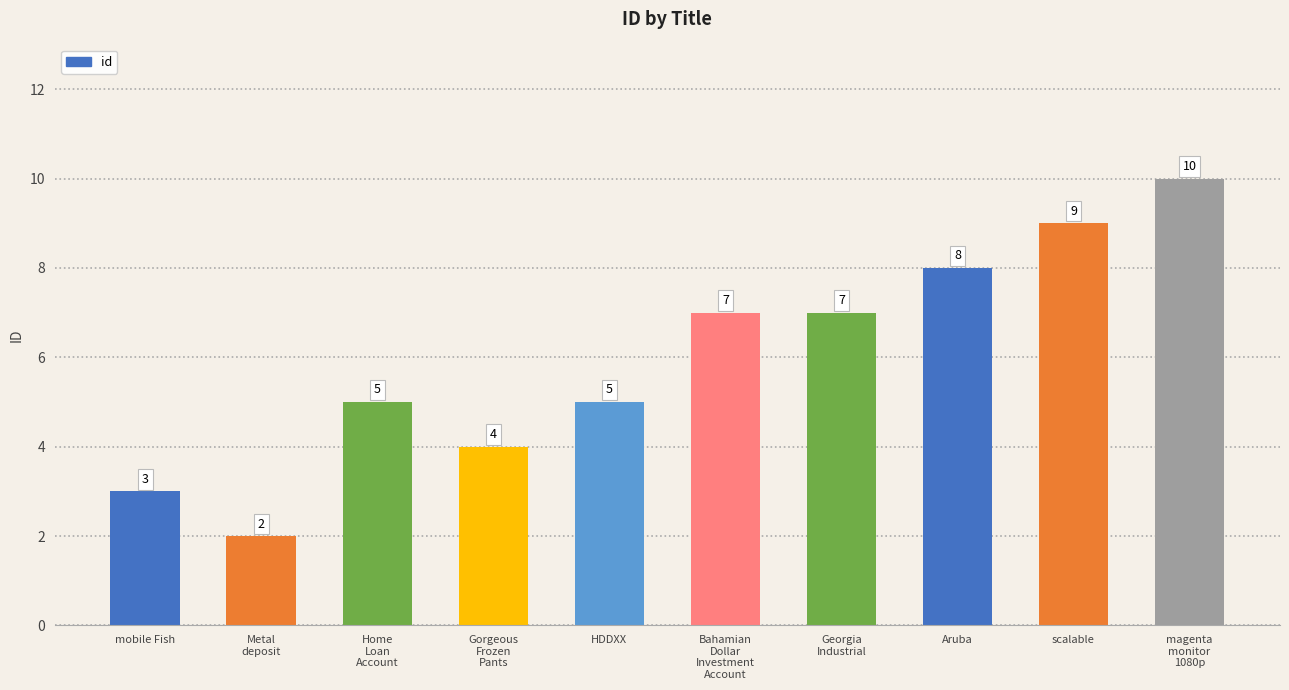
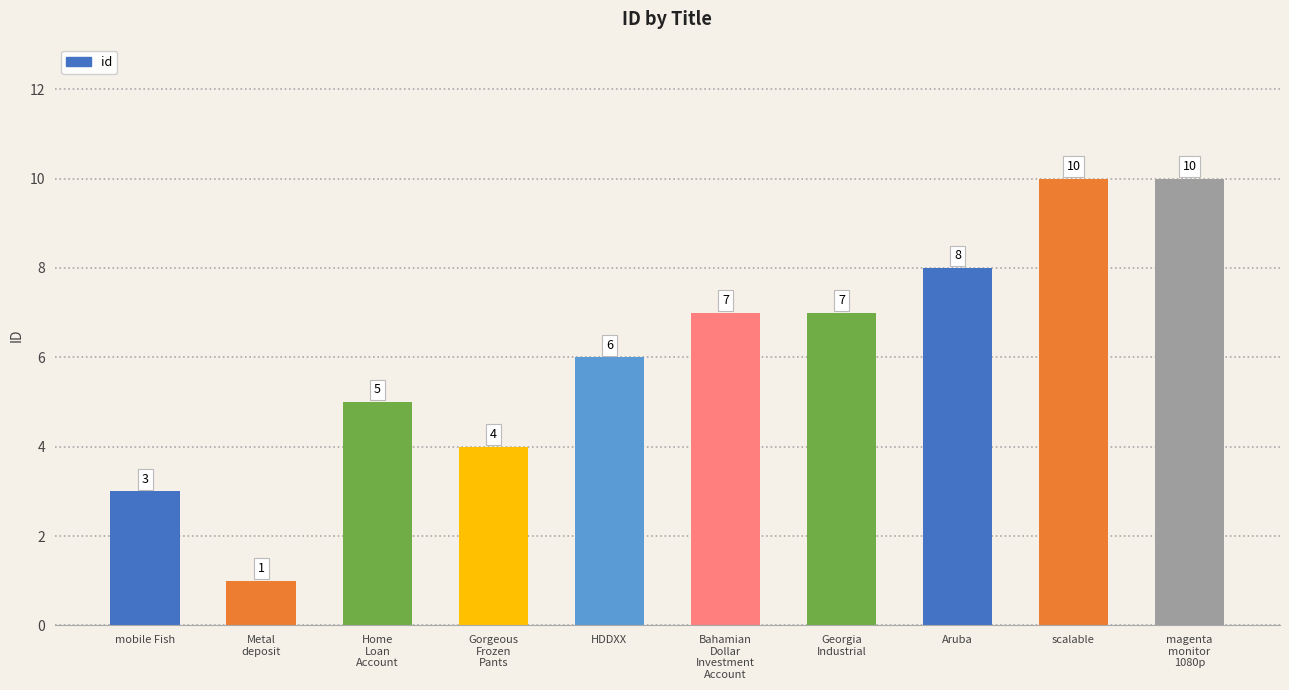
Metal deposit: 2 -> 1
HDDXX: 5 -> 6
scalable: 9 -> 10
